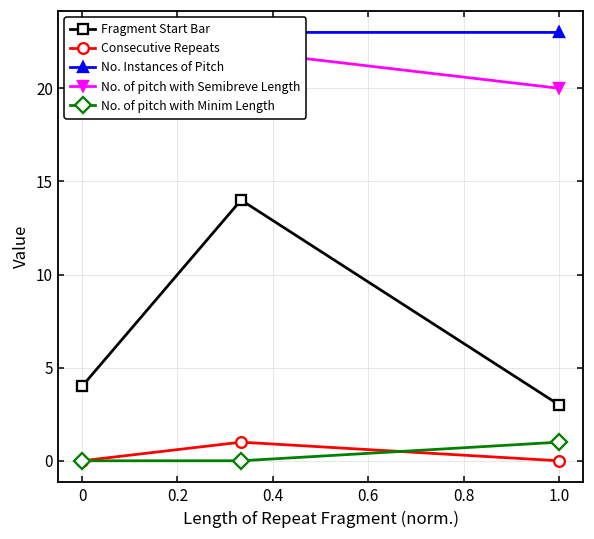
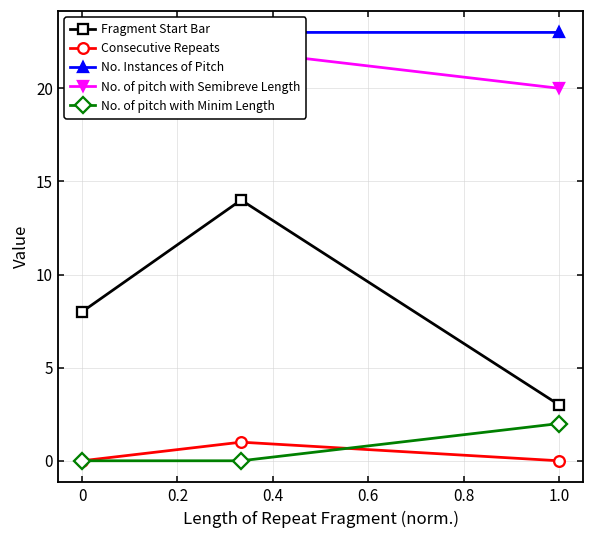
Fragment Start Bar, 0: 4 -> 8
No. of pitch with Minim Length, 1.0: 1 -> 2
